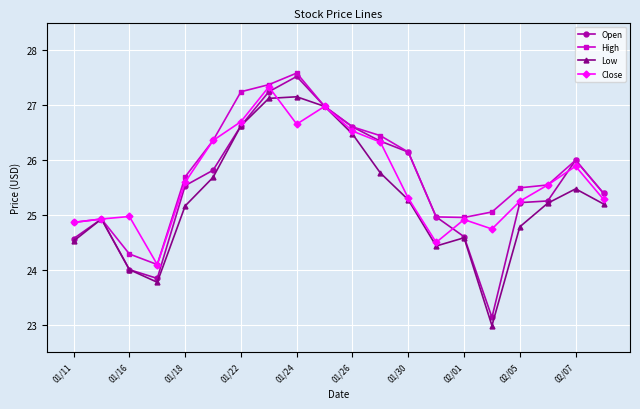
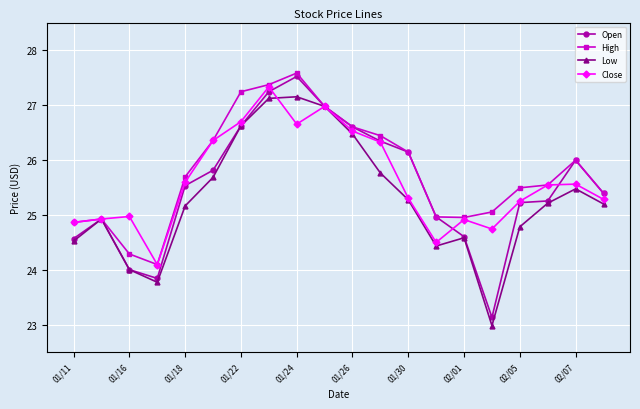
Close, 02/07: 25.9 -> 25.6
